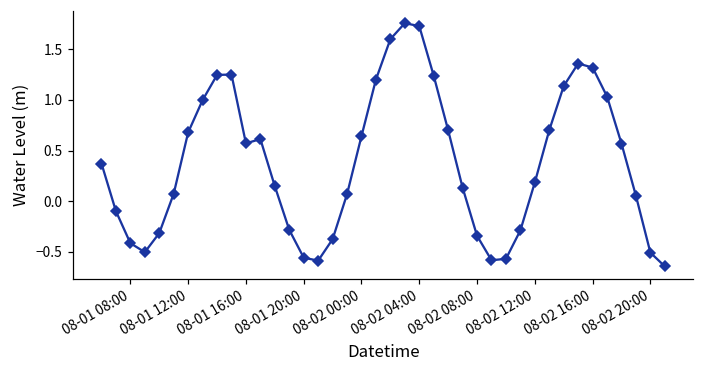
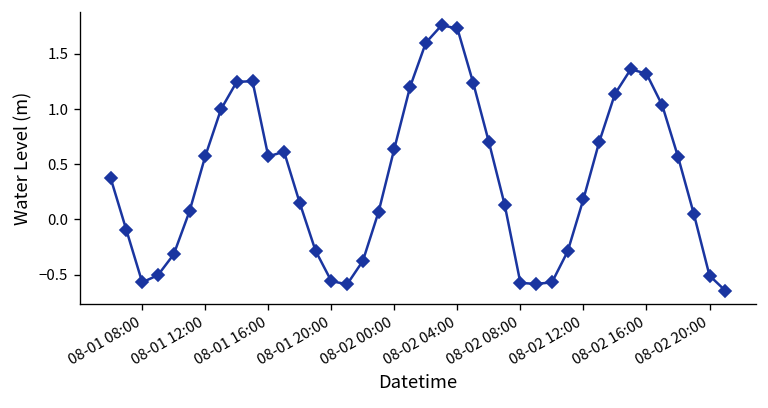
08-01 08:00: -0.4 -> -0.6
08-01 12:00: 0.7 -> 0.6
08-02 08:00: -0.3 -> -0.6
